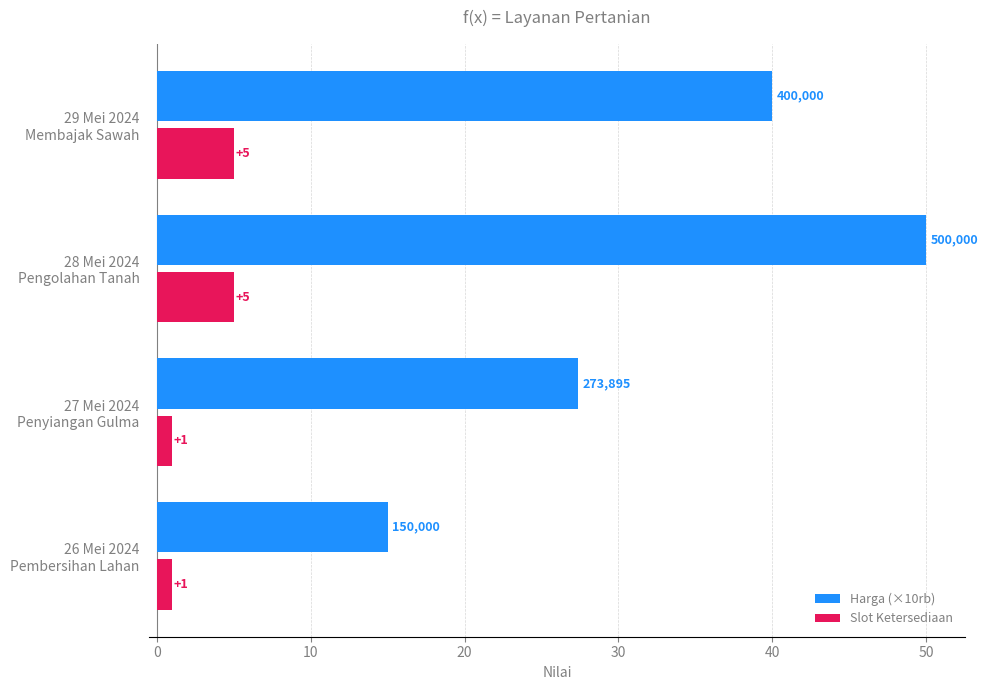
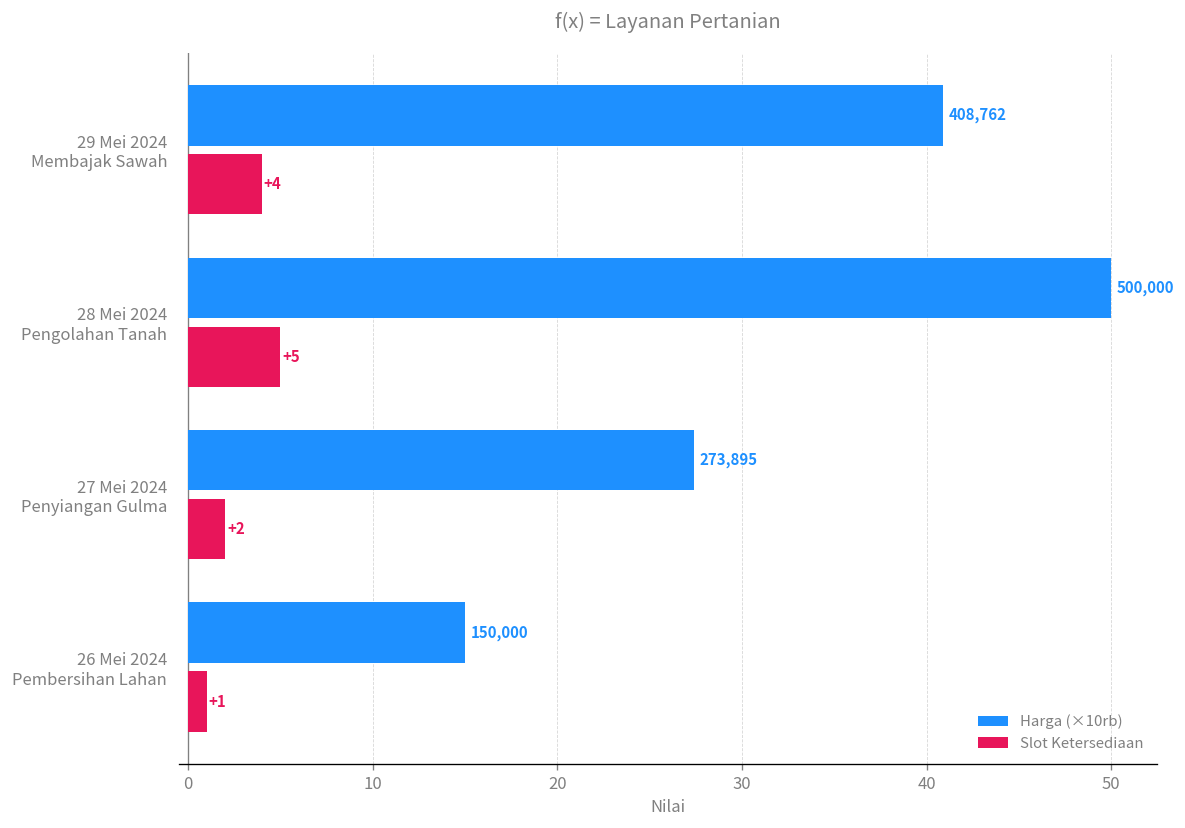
Harga (×10rb), 29 Mei 2024 Membajak Sawah: 400,000 -> 408,762
Slot Ketersediaan, 29 Mei 2024 Membajak Sawah: +5 -> +4
Slot Ketersediaan, 27 Mei 2024 Penyiangan Gulma: +1 -> +2
